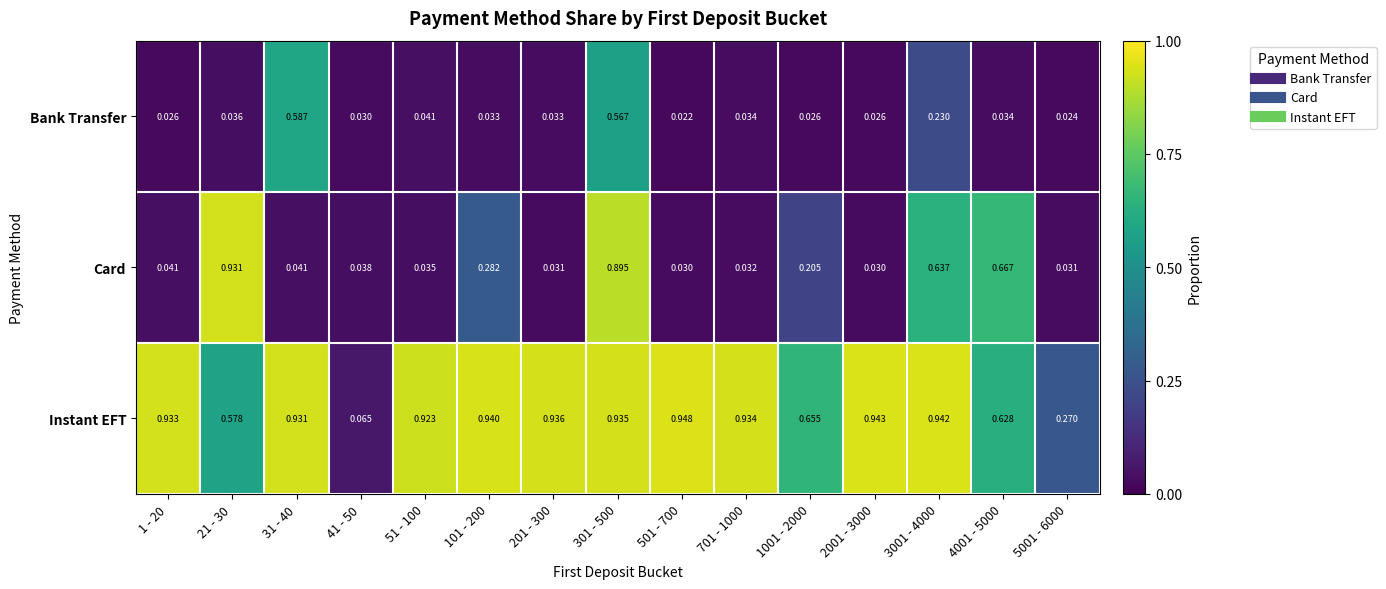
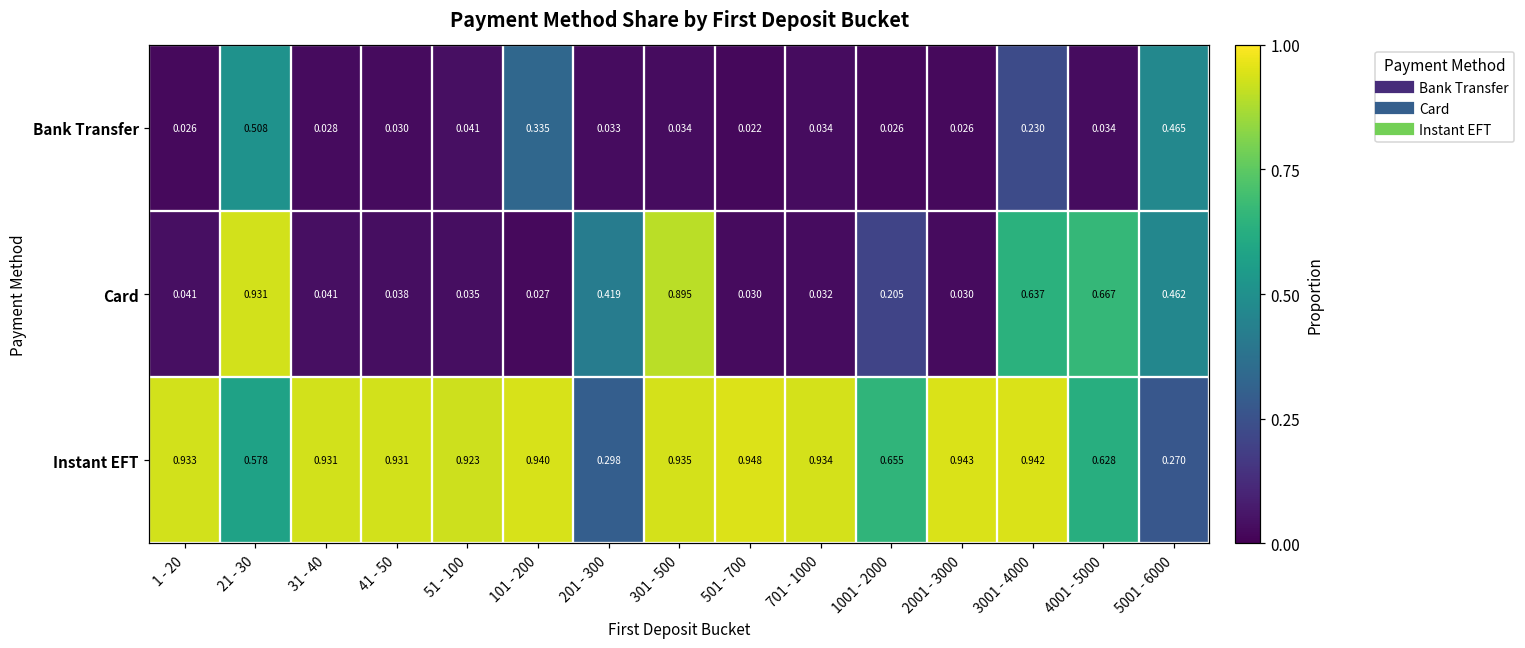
Bank Transfer, 21 - 30: 0.036 -> 0.508
Bank Transfer, 31 - 40: 0.587 -> 0.028
Bank Transfer, 101 - 200: 0.033 -> 0.335
Bank Transfer, 301 - 500: 0.567 -> 0.034
Bank Transfer, 5001 - 6000: 0.024 -> 0.465
Card, 101 - 200: 0.282 -> 0.027
Card, 201 - 300: 0.031 -> 0.419
Card, 5001 - 6000: 0.031 -> 0.462
Instant EFT, 41 - 50: 0.065 -> 0.931
Instant EFT, 201 - 300: 0.936 -> 0.298
